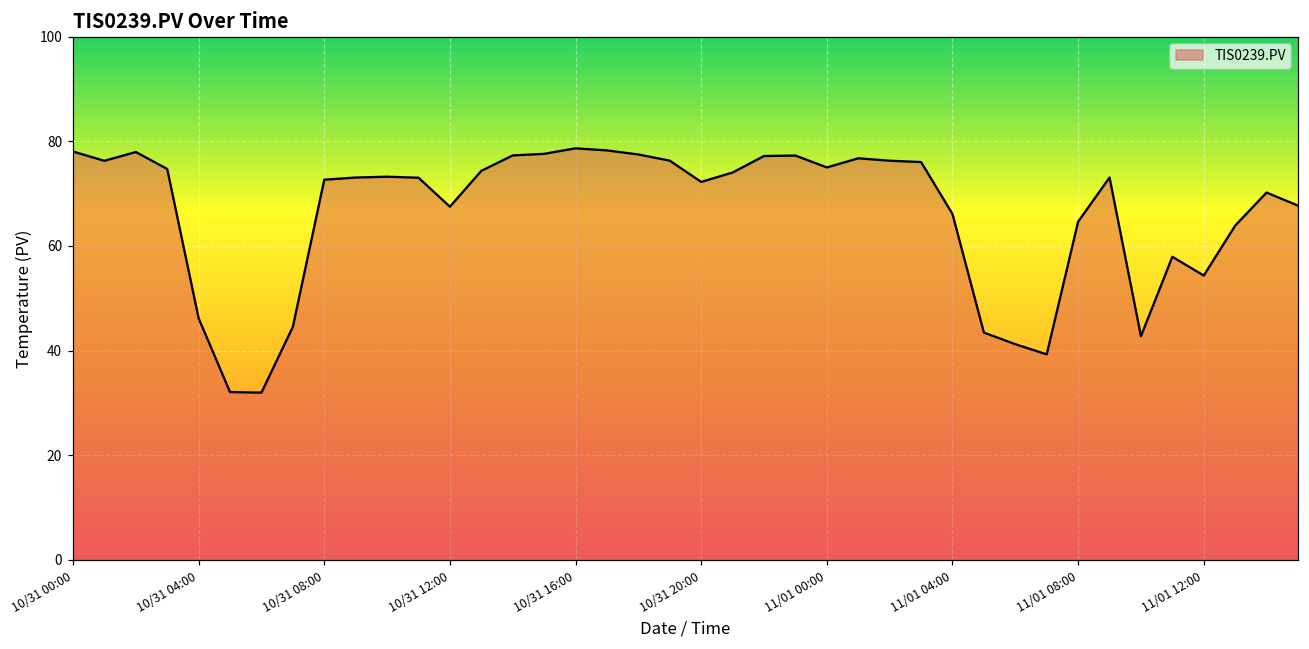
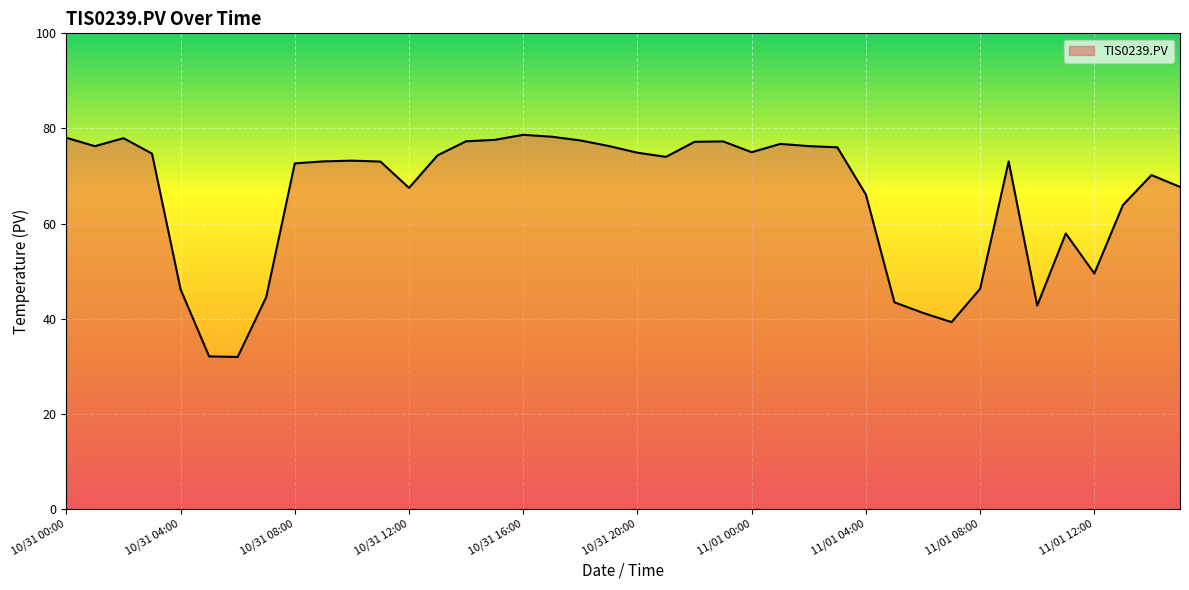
10/31 20:00: 72 -> 75
11/01 08:00: 65 -> 46
11/01 12:00: 54 -> 50
